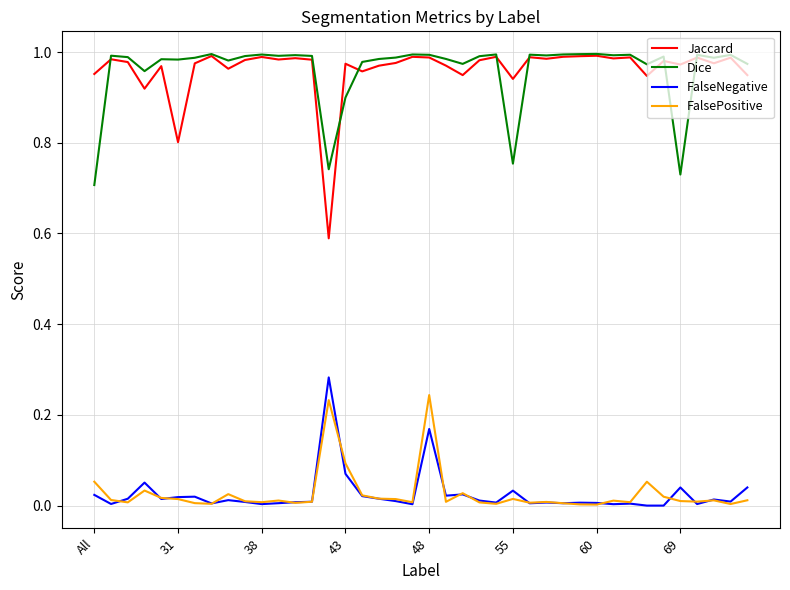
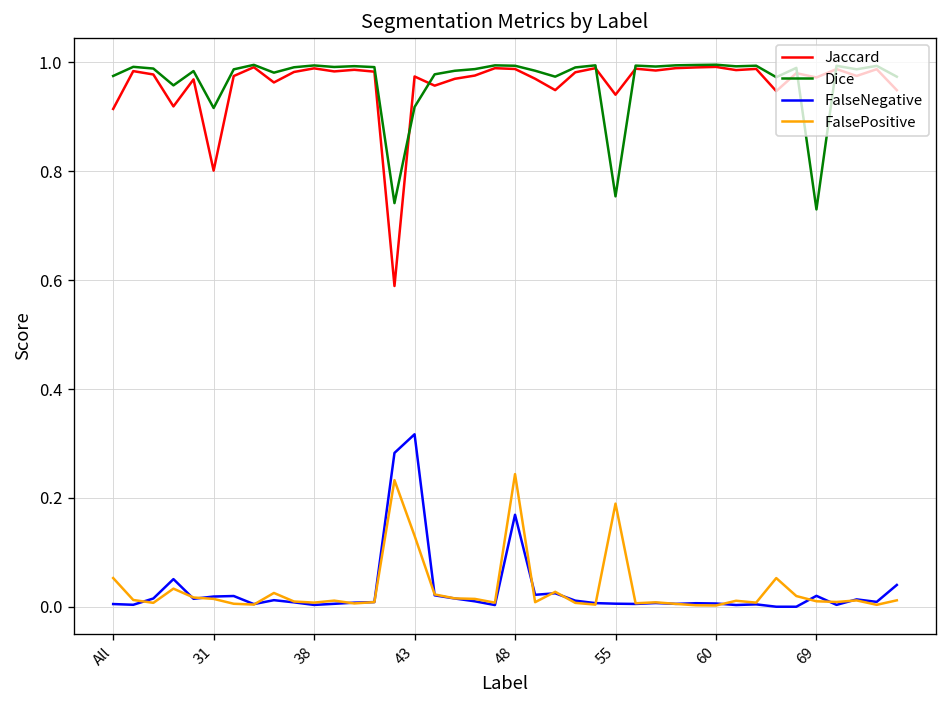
Jaccard, All: 0.95 -> 0.91
Dice, All: 0.71 -> 0.98
FalseNegative, All: 0.02 -> 0.00
Dice, 31: 0.98 -> 0.92
Dice, 43: 0.90 -> 0.92
FalseNegative, 43: 0.07 -> 0.32
FalsePositive, 43: 0.09 -> 0.13
FalseNegative, 55: 0.03 -> 0.01
FalsePositive, 55: 0.01 -> 0.19
FalseNegative, 69: 0.04 -> 0.02
